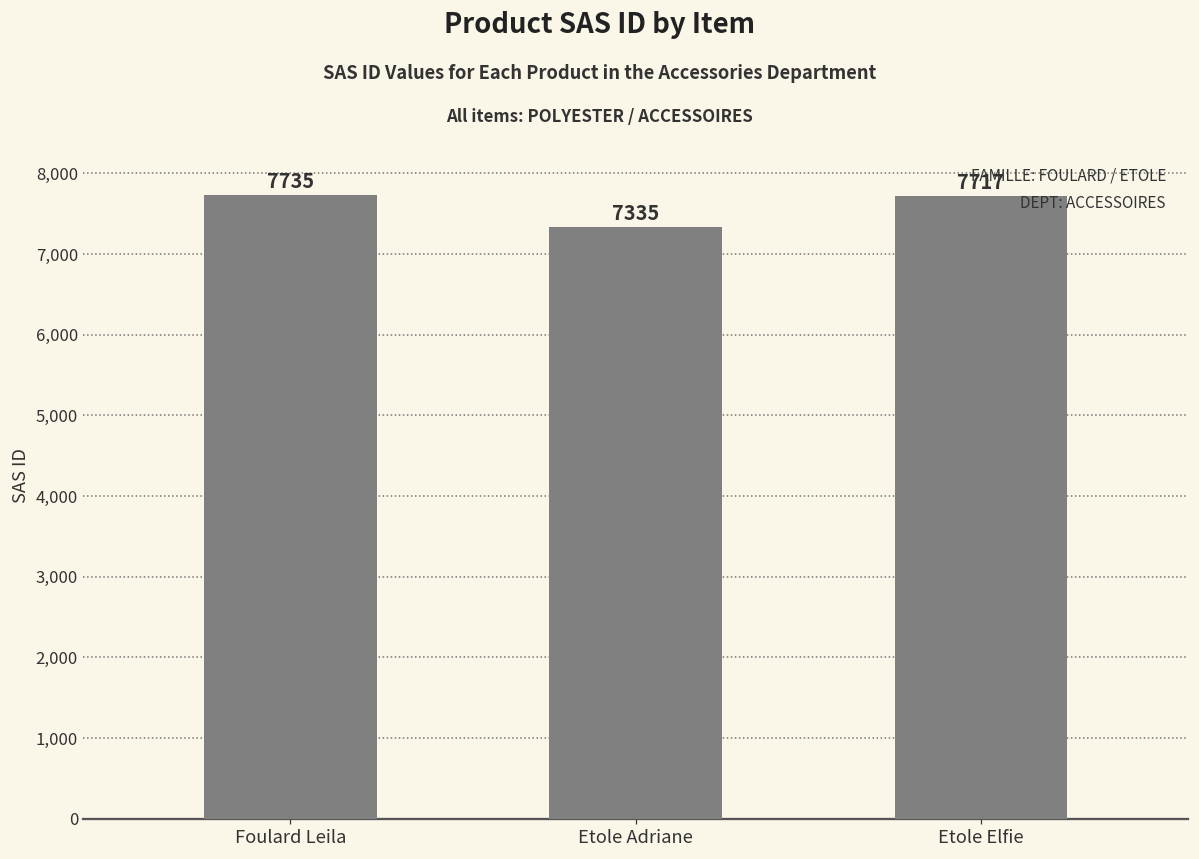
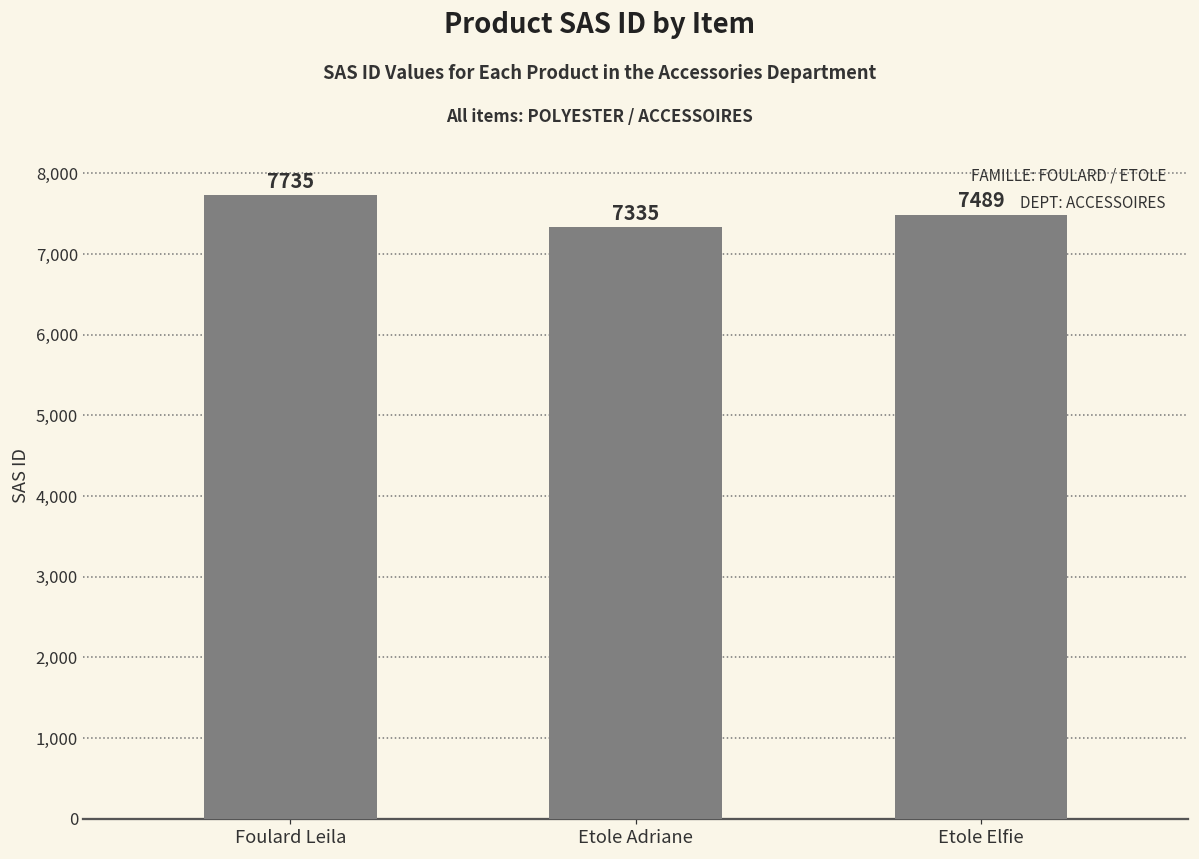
Etole Elfie: 7717 -> 7489
